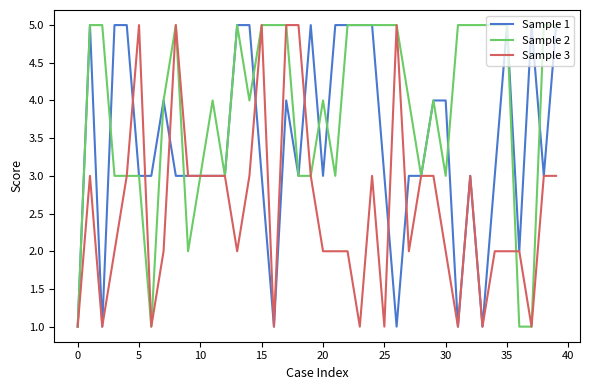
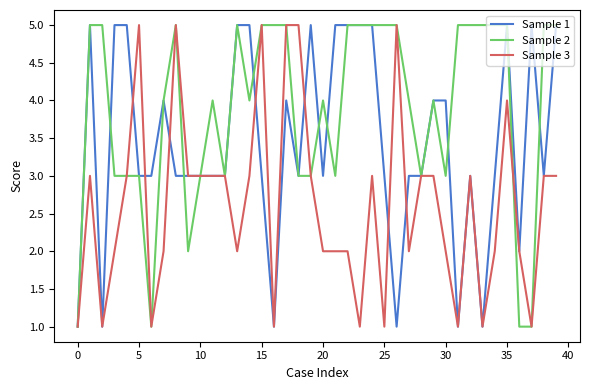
Sample 3, 35: 2 -> 4
